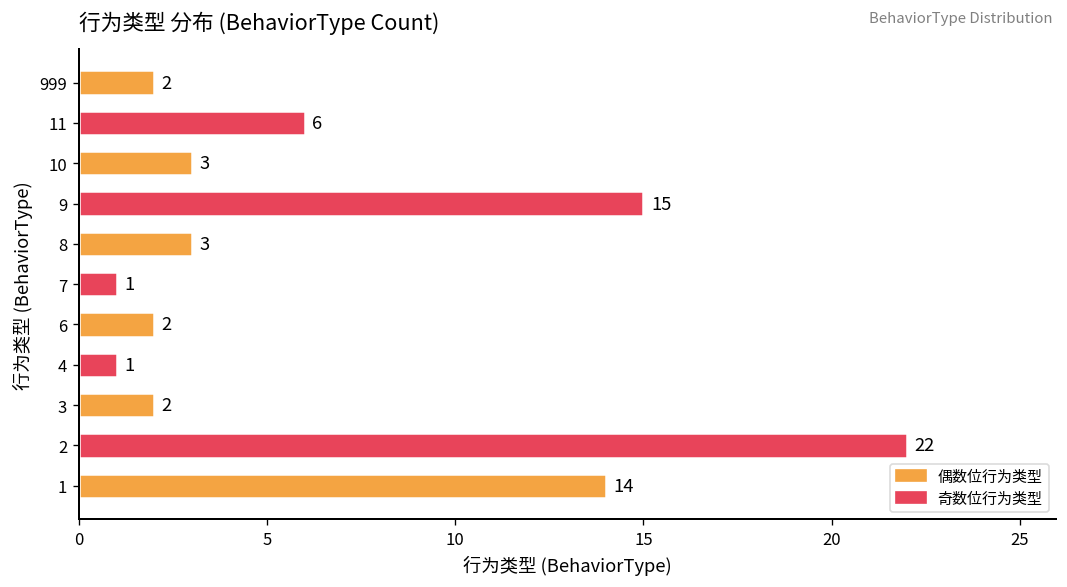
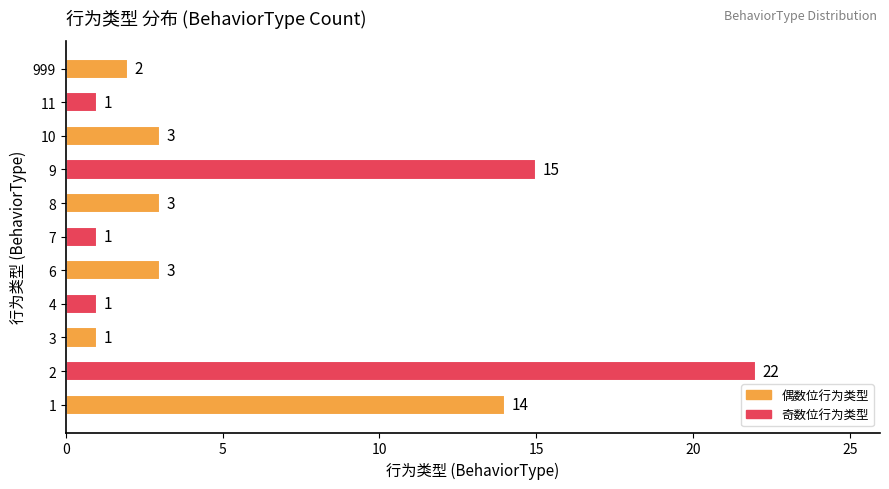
11: 6 -> 1
6: 2 -> 3
3: 2 -> 1
